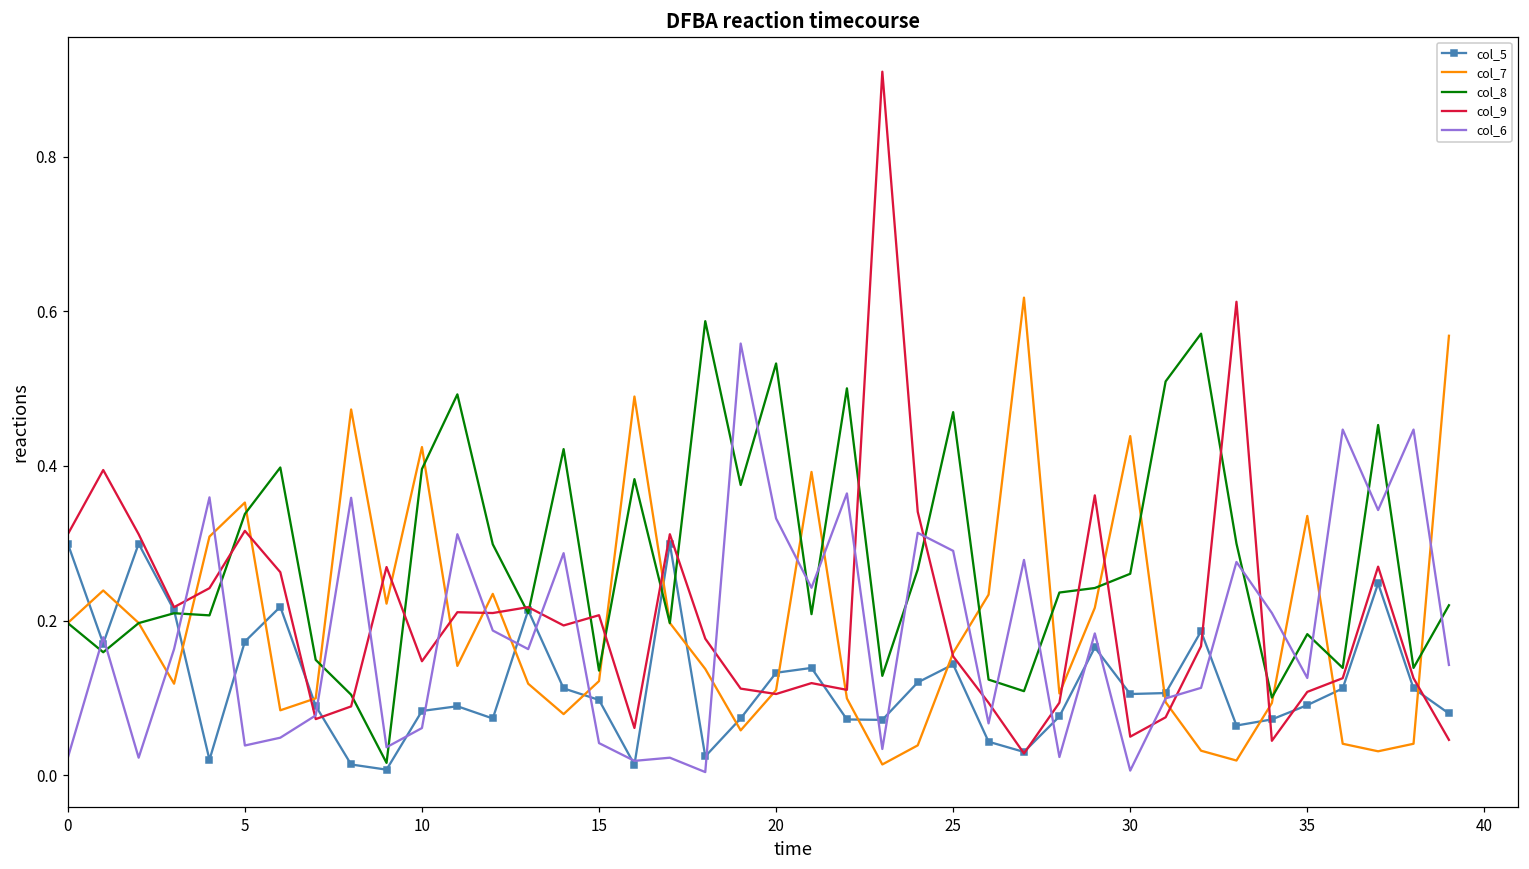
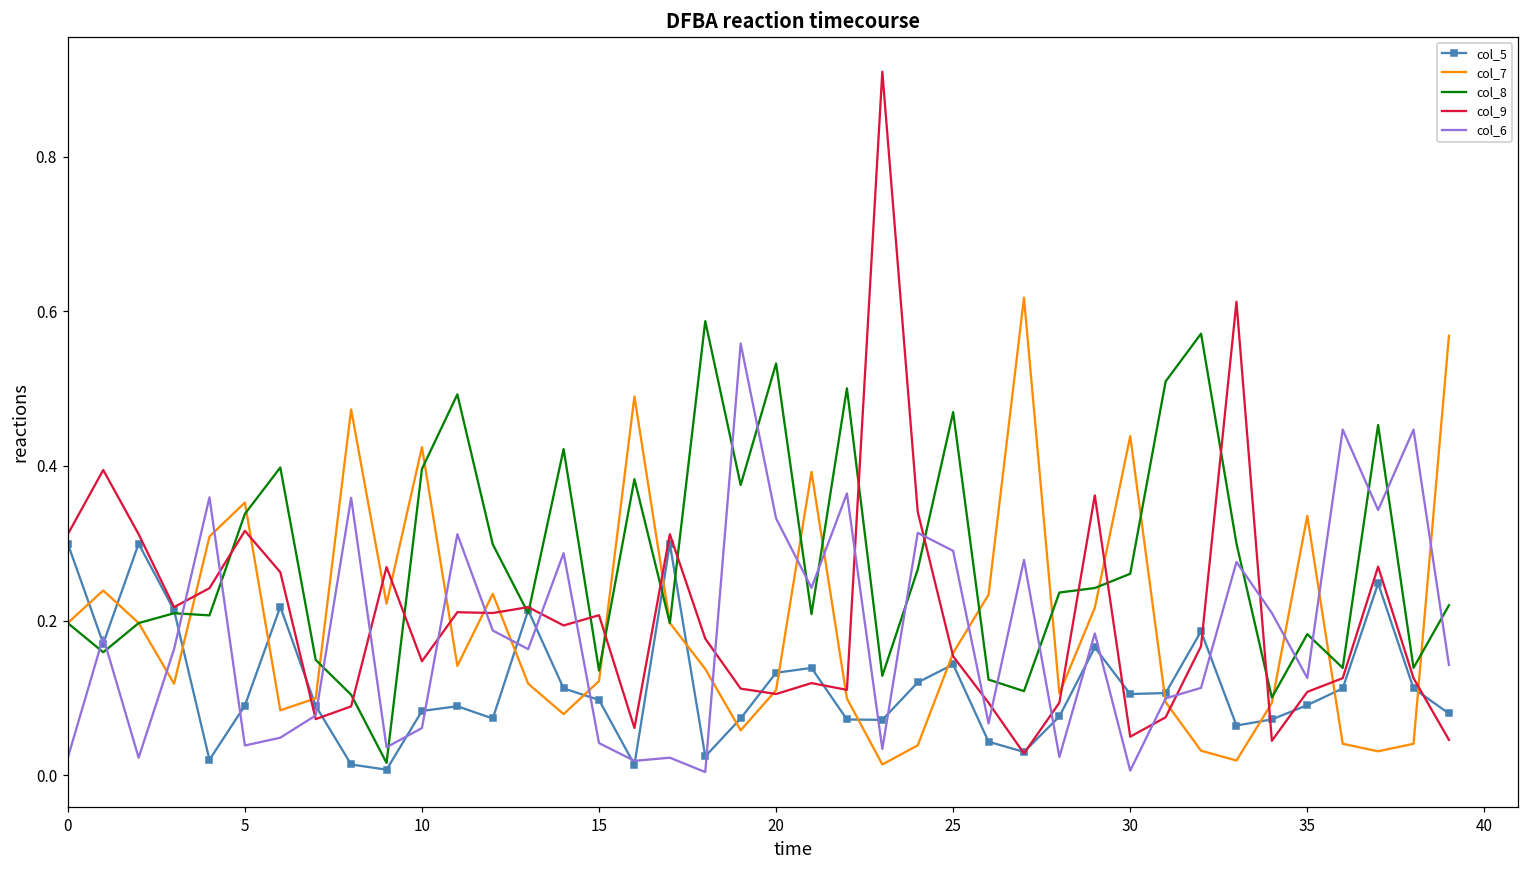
col_5, 5: 0.17 -> 0.09
